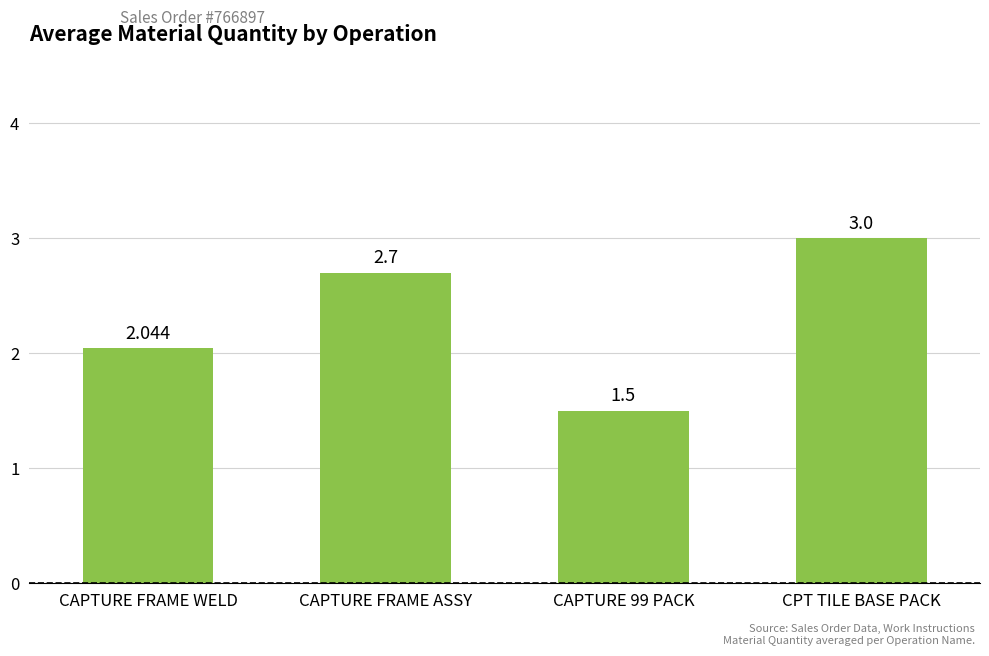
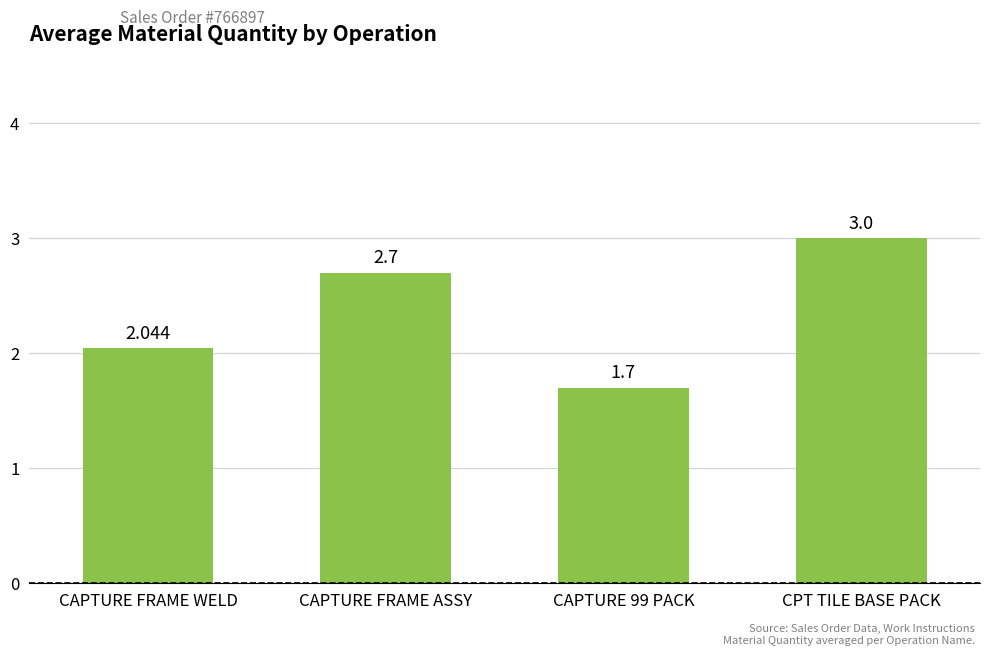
CAPTURE 99 PACK: 1.5 -> 1.7
